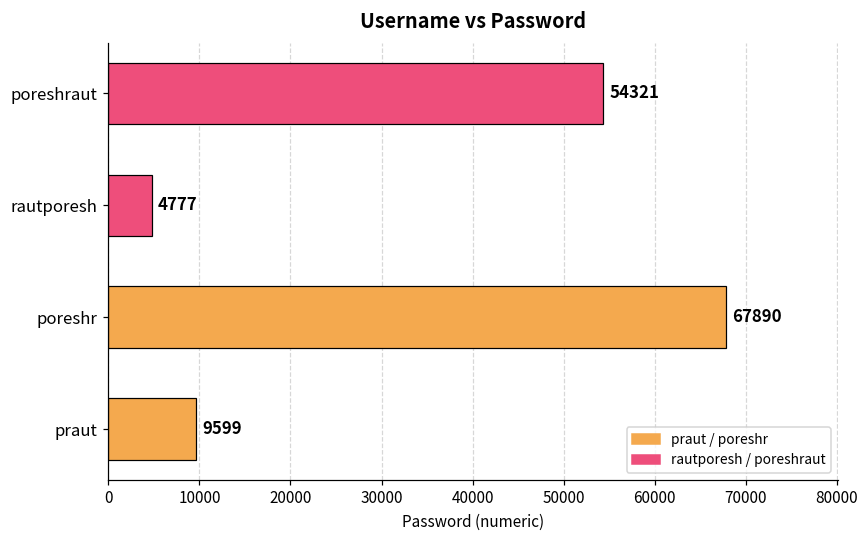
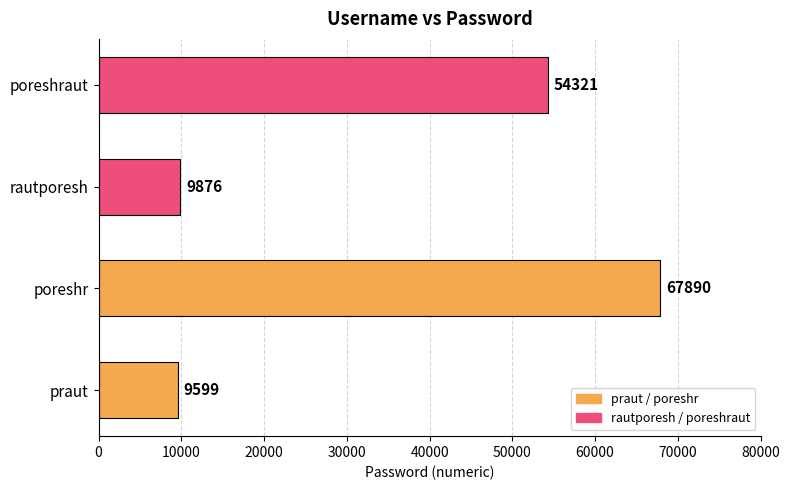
rautporesh: 4777 -> 9876
